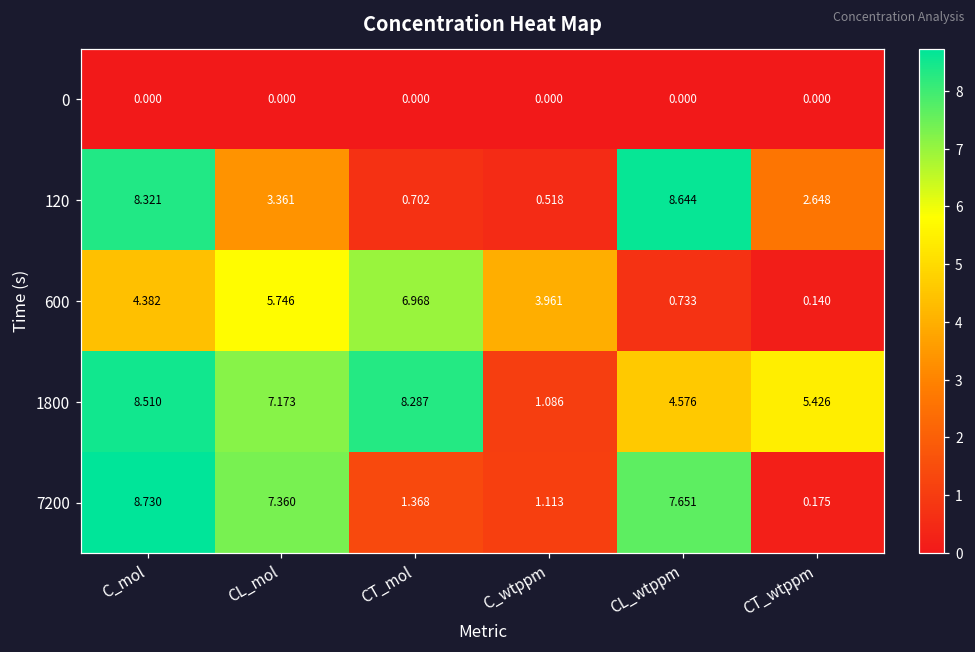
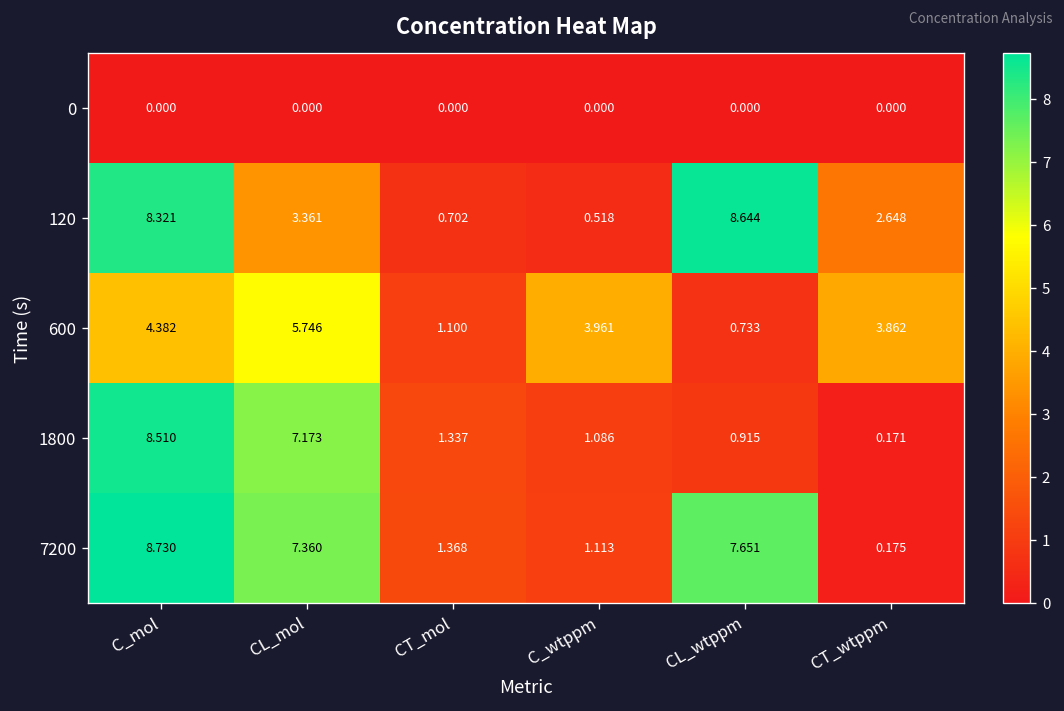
600, CT_mol: 6.968 -> 1.100
600, CT_wtppm: 0.140 -> 3.862
1800, CT_mol: 8.287 -> 1.337
1800, CL_wtppm: 4.576 -> 0.915
1800, CT_wtppm: 5.426 -> 0.171
